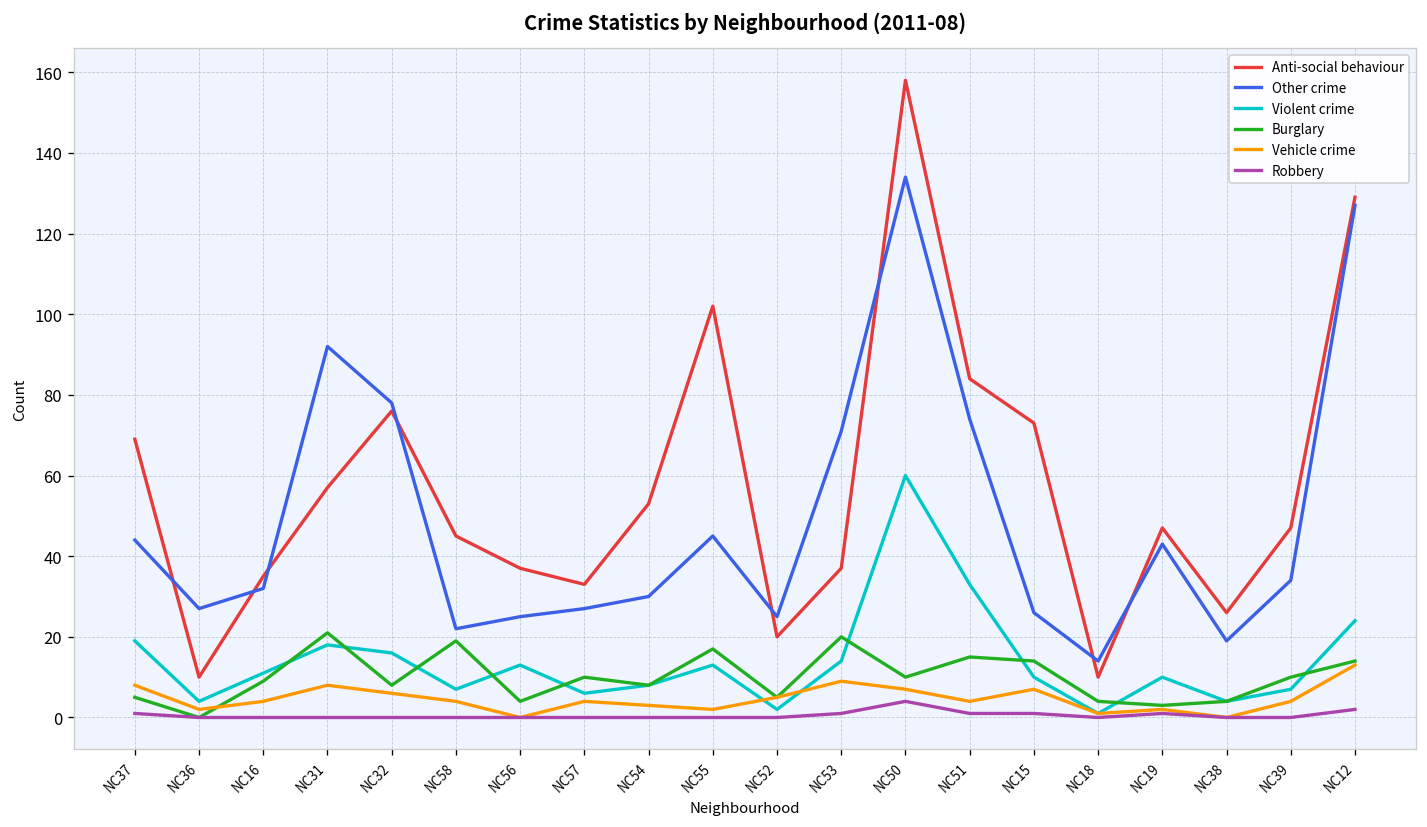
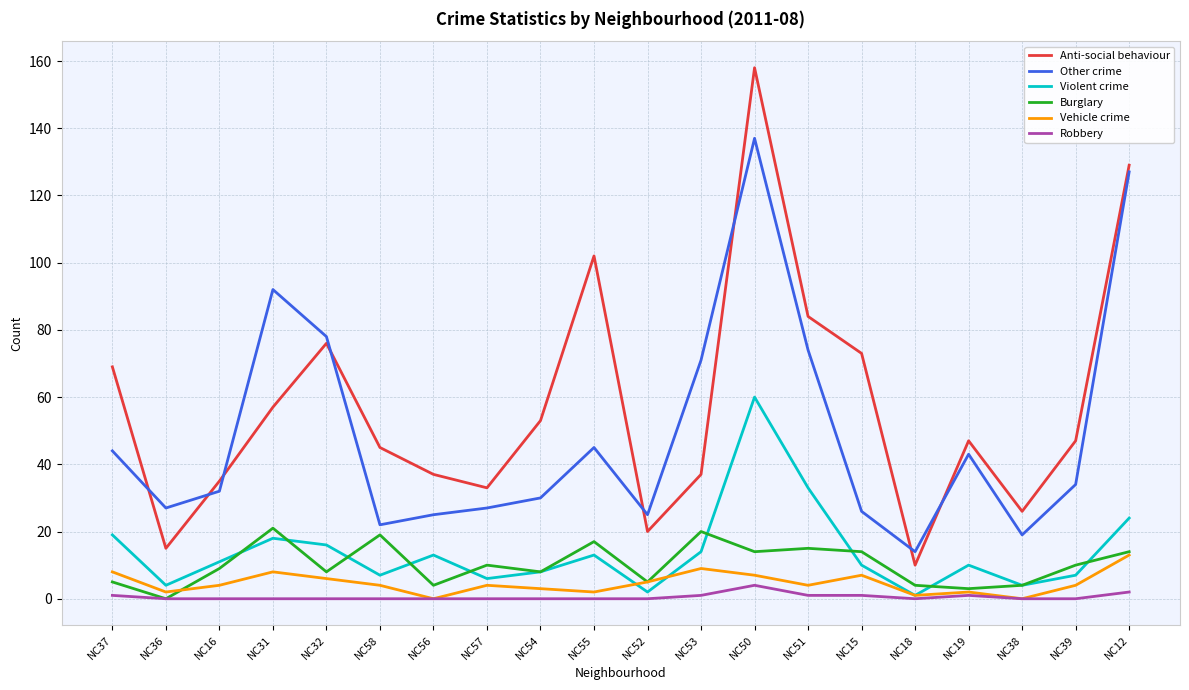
Anti-social behaviour, NC36: 10 -> 15
Other crime, NC50: 134 -> 137
Burglary, NC50: 10 -> 14
